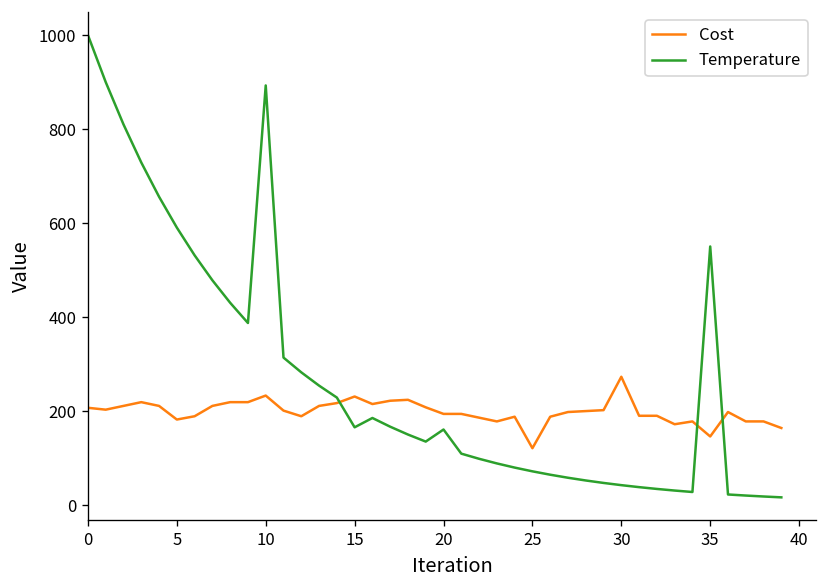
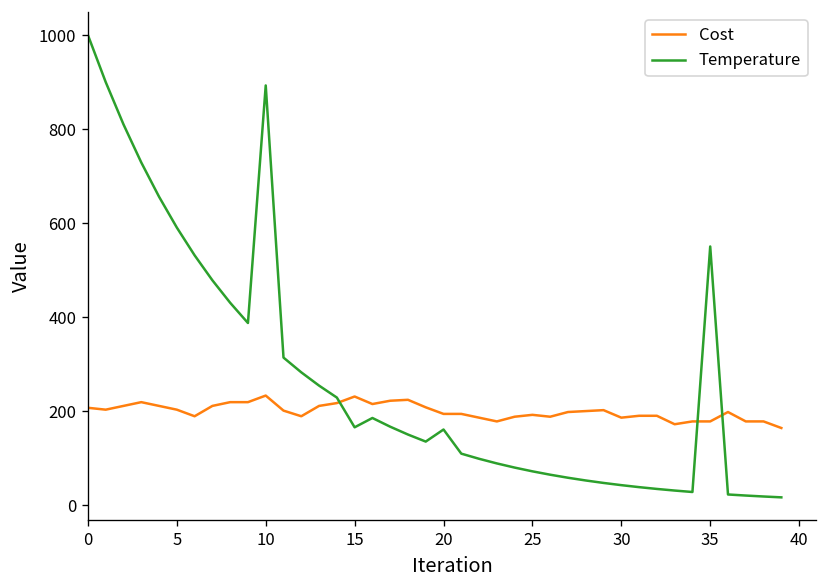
Cost, 5: 180 -> 200
Cost, 25: 120 -> 190
Cost, 30: 270 -> 190
Cost, 35: 150 -> 180
